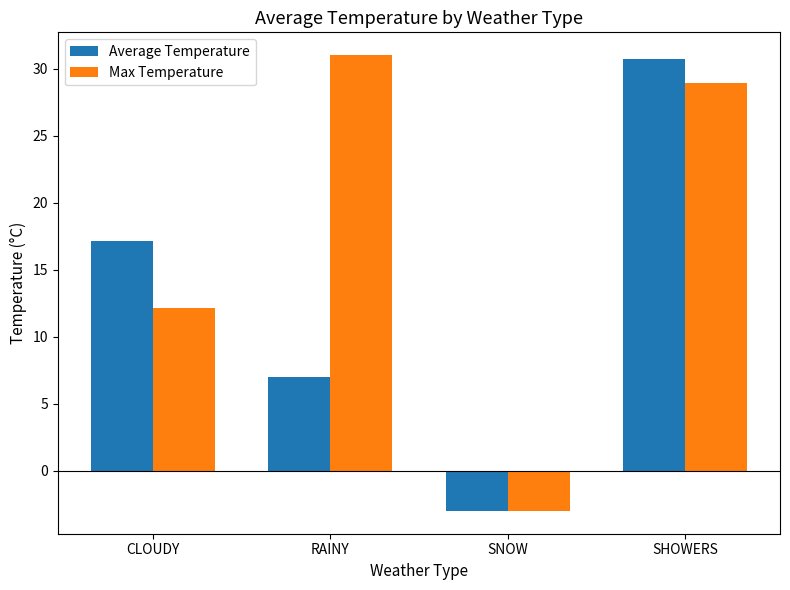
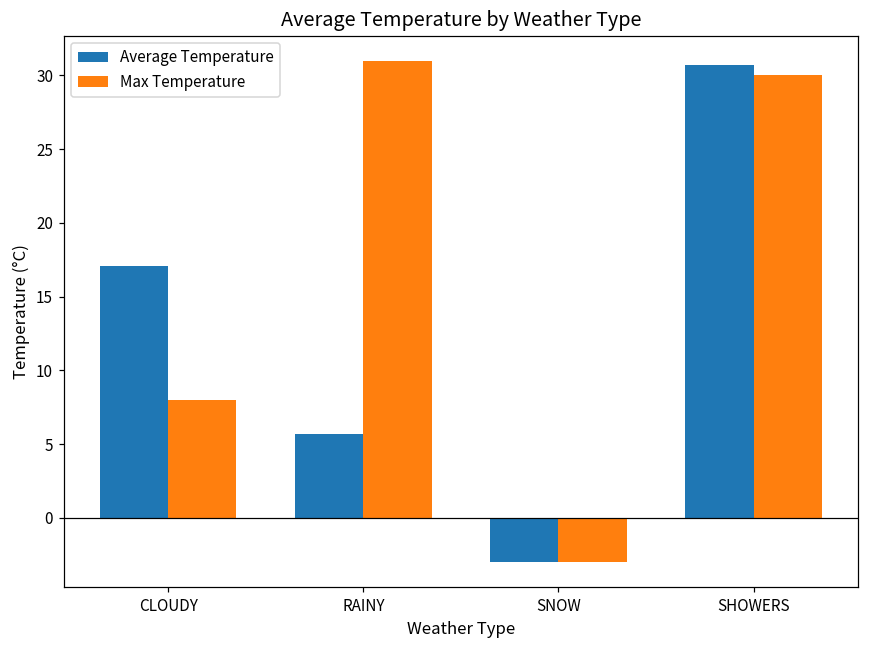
Max Temperature, CLOUDY: 12.1 -> 8.0
Average Temperature, RAINY: 7.0 -> 5.7
Max Temperature, SHOWERS: 28.9 -> 30.0
